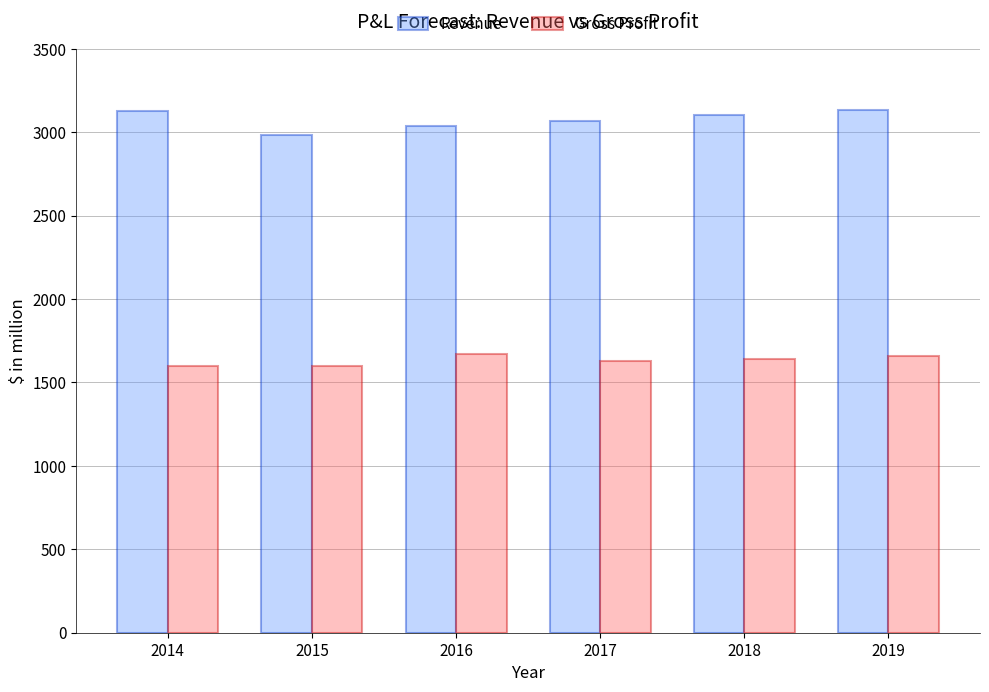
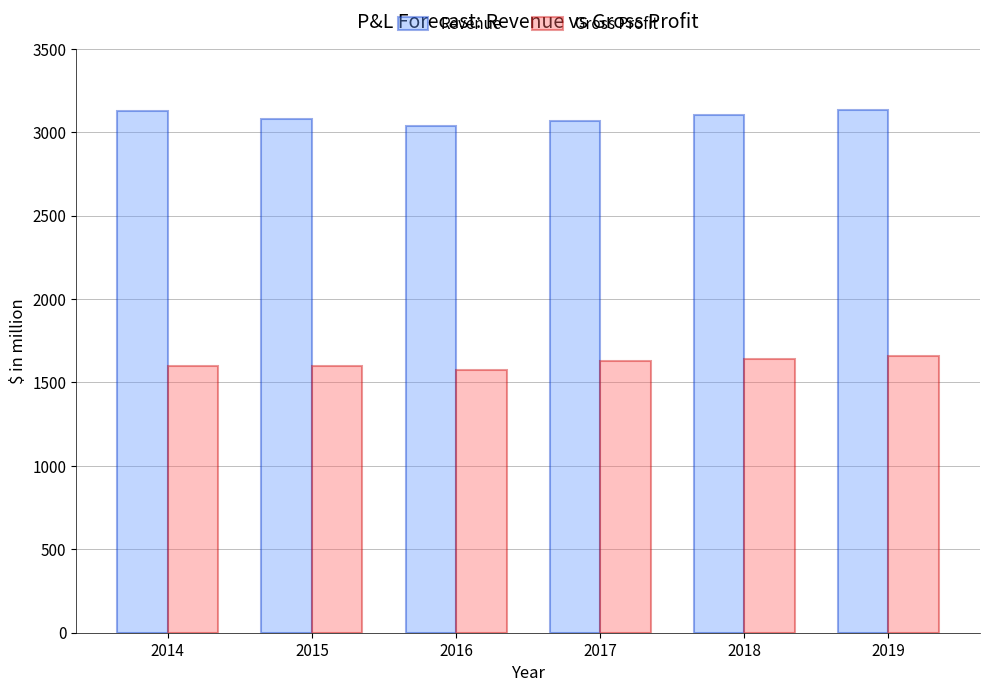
Revenue, 2015: 2980 -> 3080
Gross Profit, 2016: 1670 -> 1580
